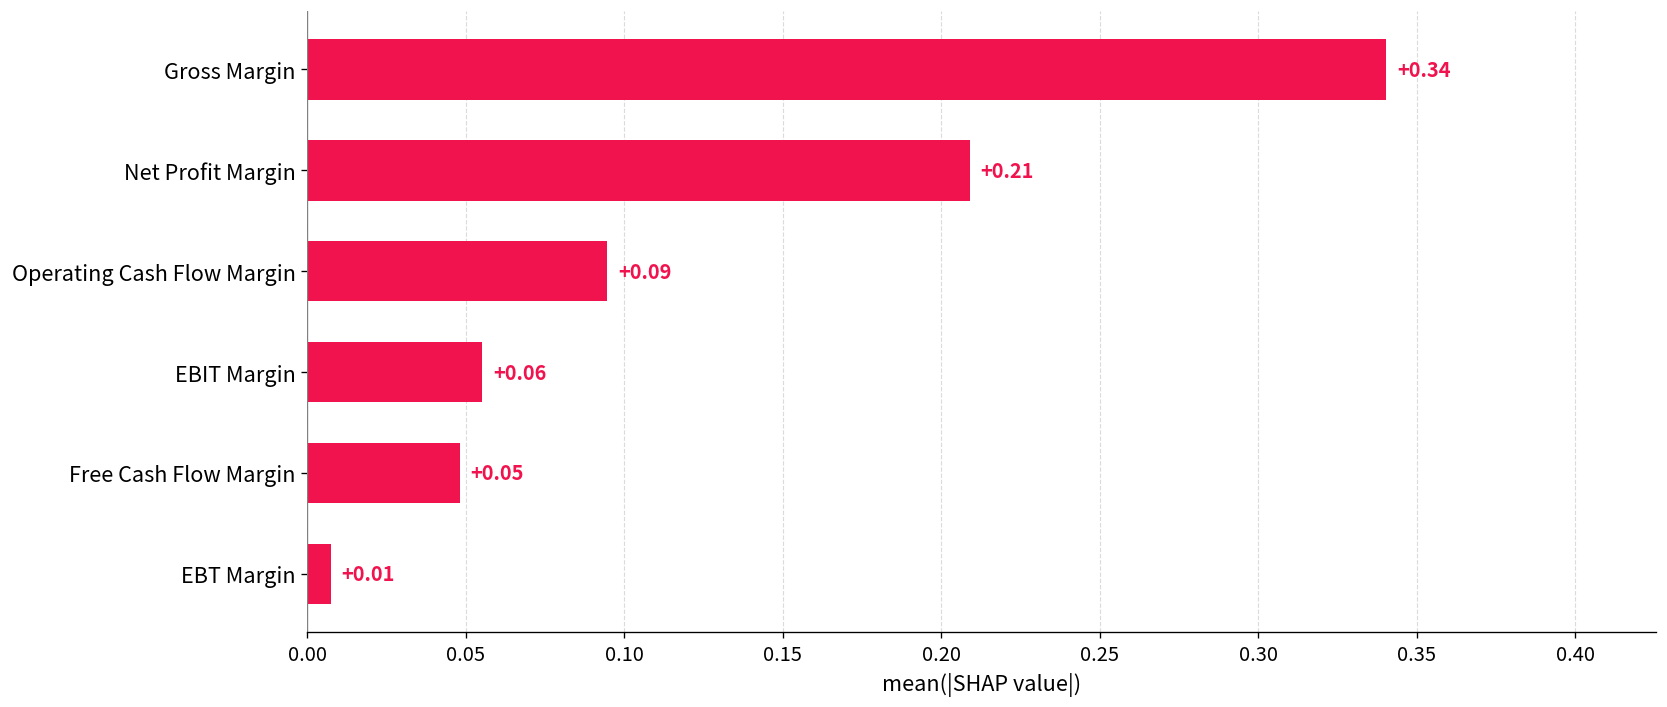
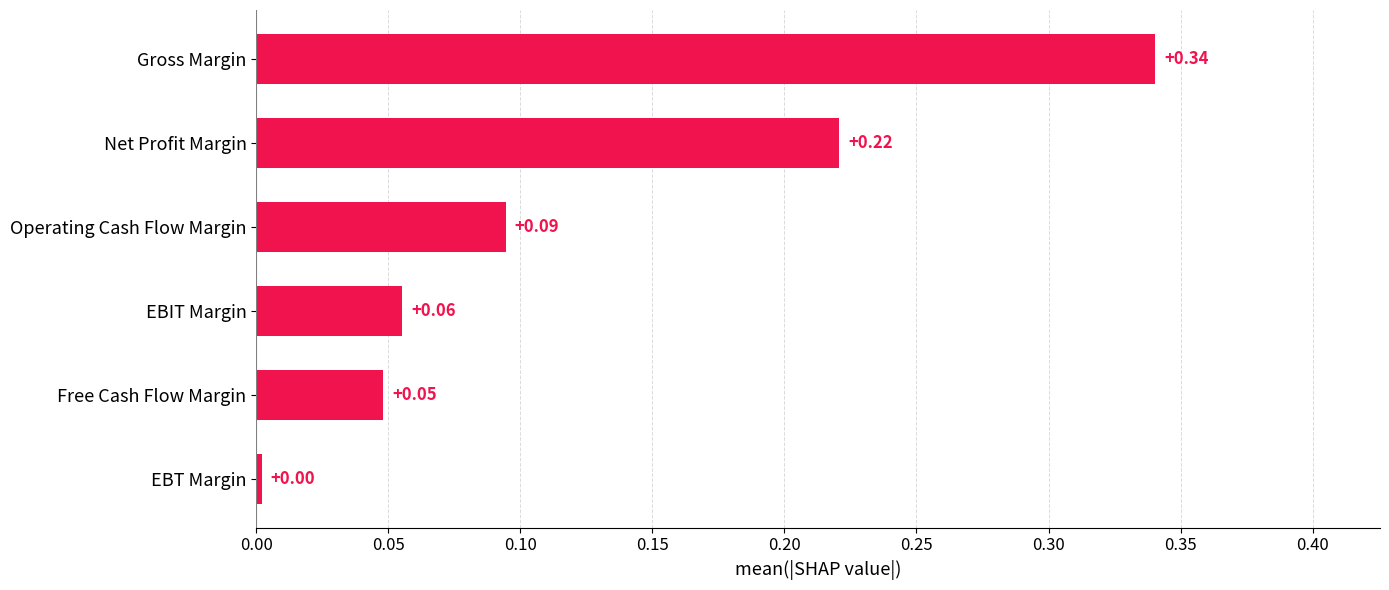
Net Profit Margin: +0.21 -> +0.22
EBT Margin: +0.01 -> +0.00
